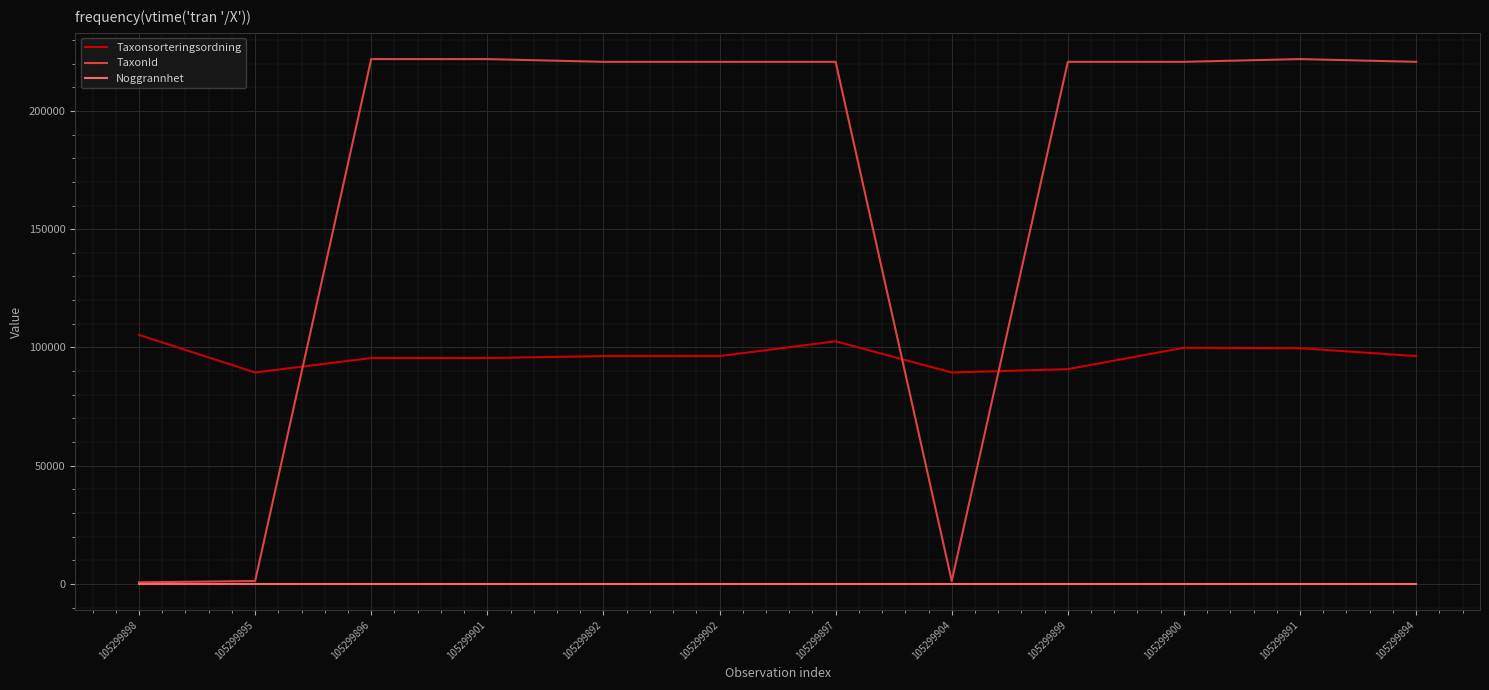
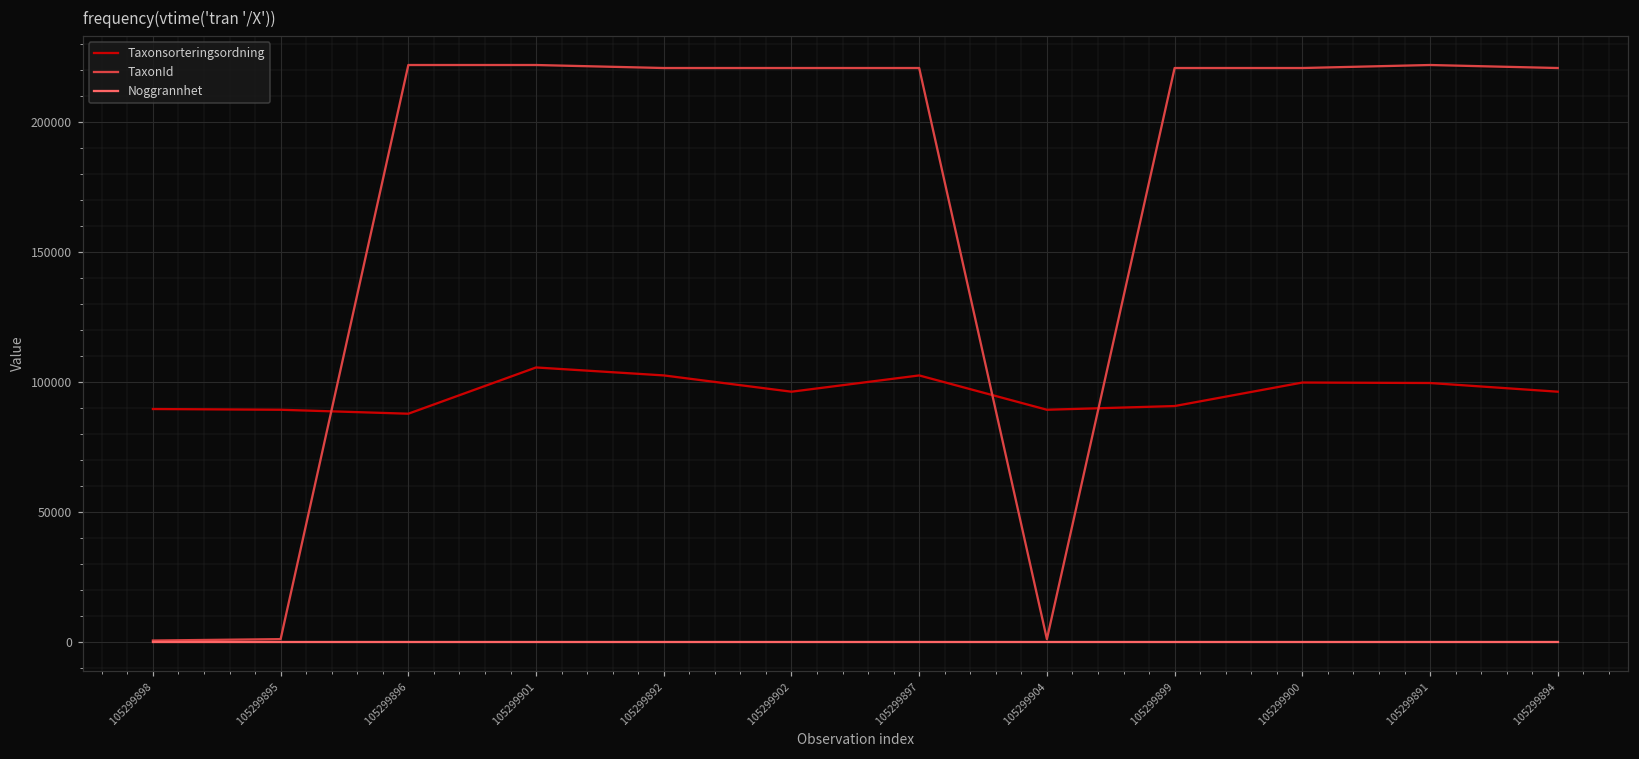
Taxonsorteringsordning, 105299898: 105000 -> 90000
Taxonsorteringsordning, 105299896: 96000 -> 88000
Taxonsorteringsordning, 105299901: 96000 -> 106000
Taxonsorteringsordning, 105299892: 96000 -> 103000
